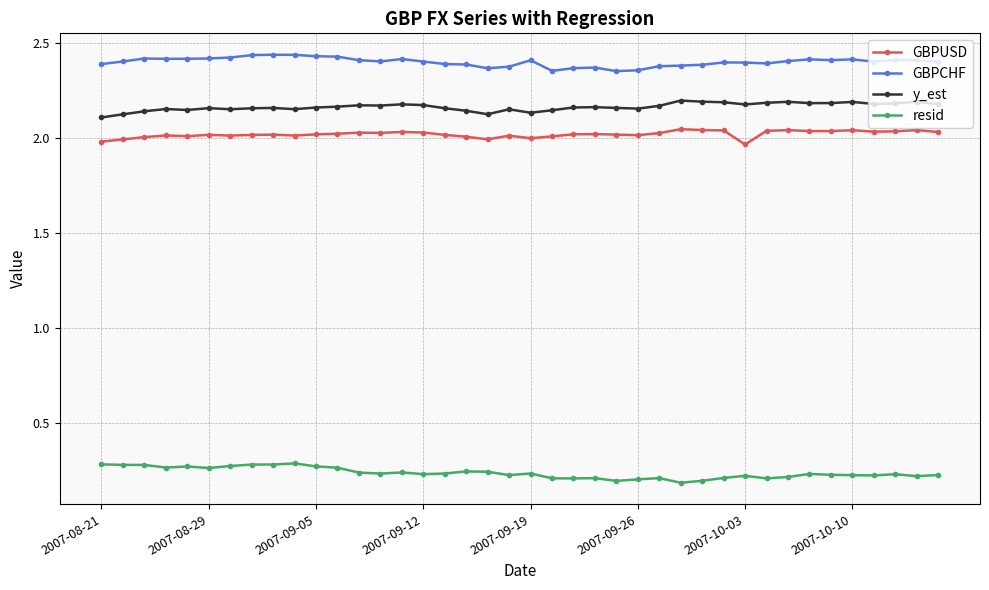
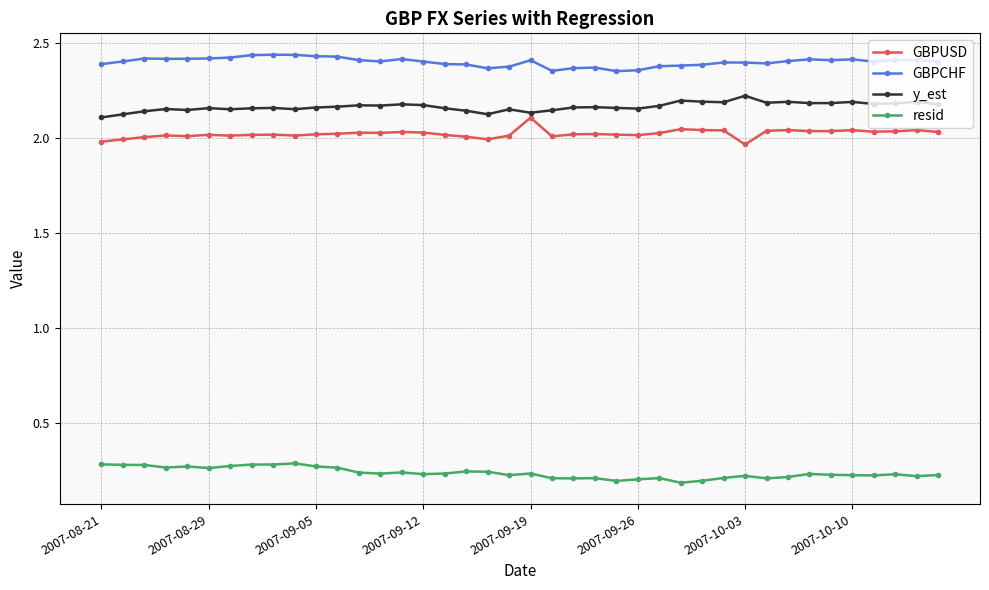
GBPUSD, 2007-09-19: 2.00 -> 2.11
y_est, 2007-10-03: 2.18 -> 2.22
